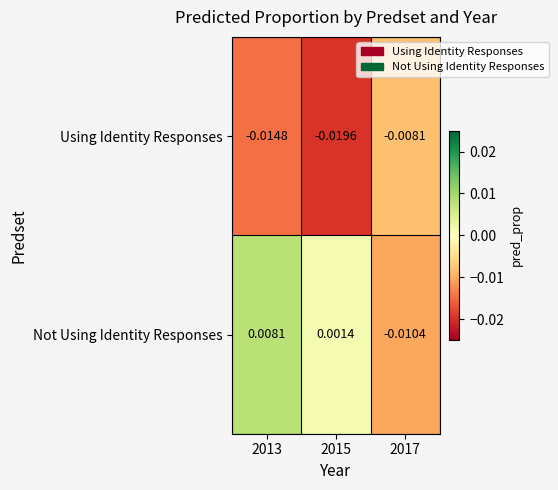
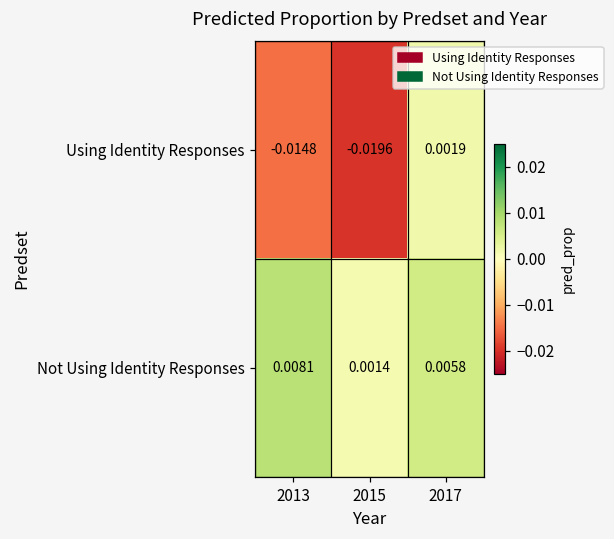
Using Identity Responses, 2017: -0.0081 -> 0.0019
Not Using Identity Responses, 2017: -0.0104 -> 0.0058
